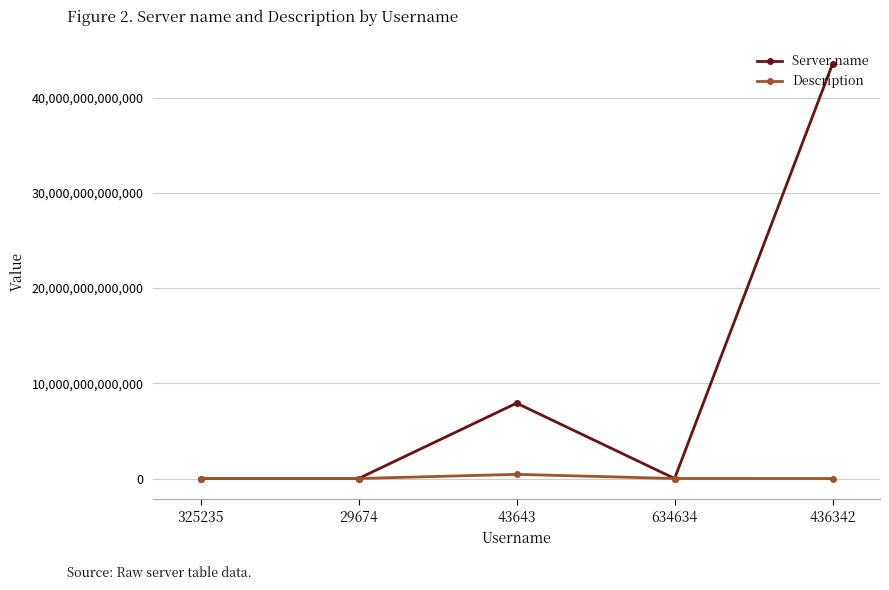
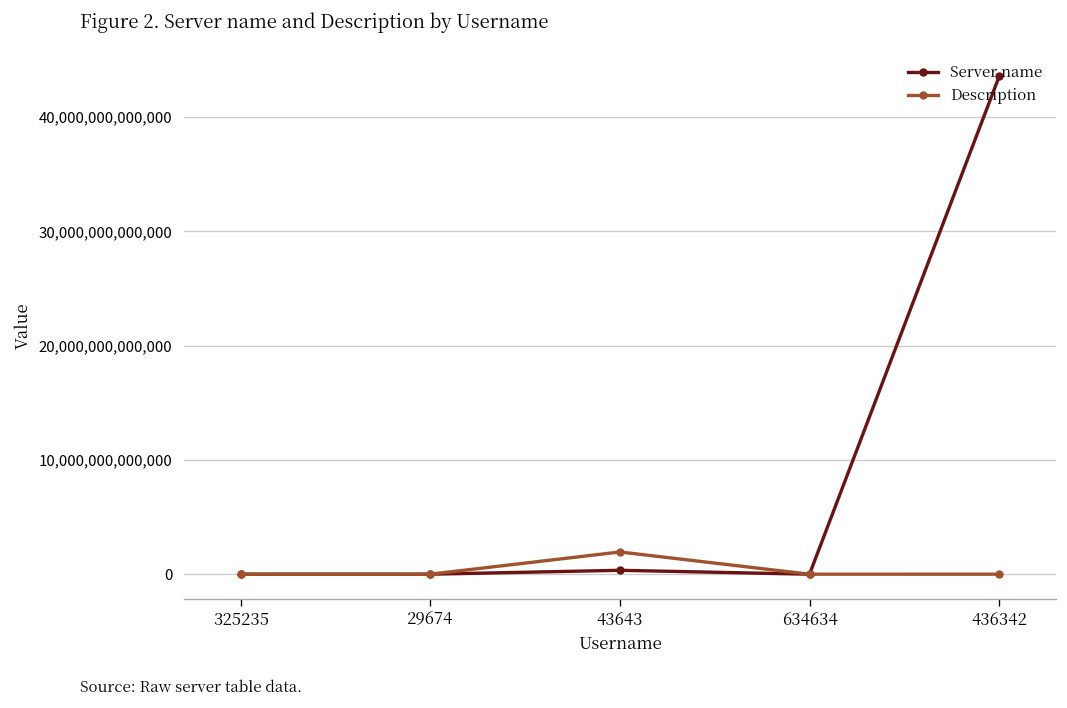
Server name, 43643: 8,000,000,000,000 -> 0
Description, 43643: 0 -> 2,000,000,000,000
